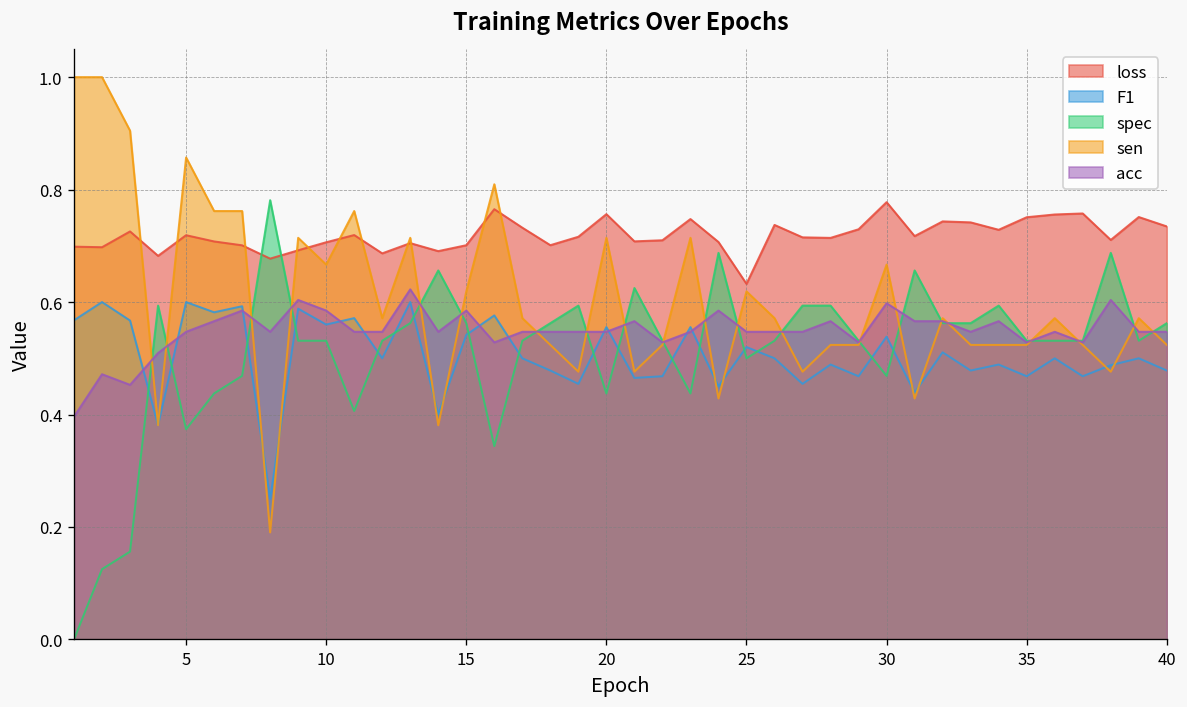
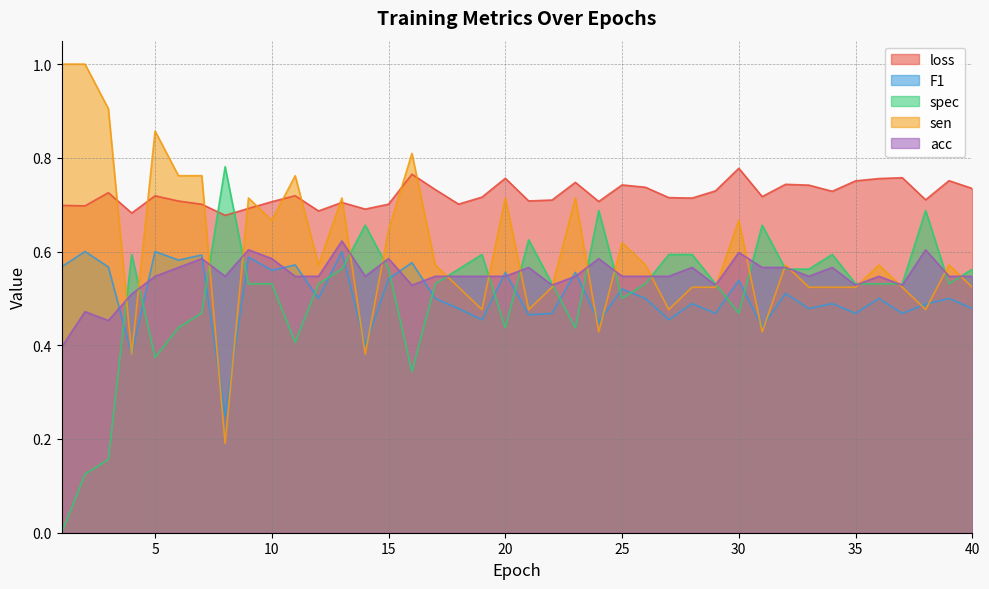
sen, 15: 0.62 -> 0.65
loss, 25: 0.63 -> 0.74
